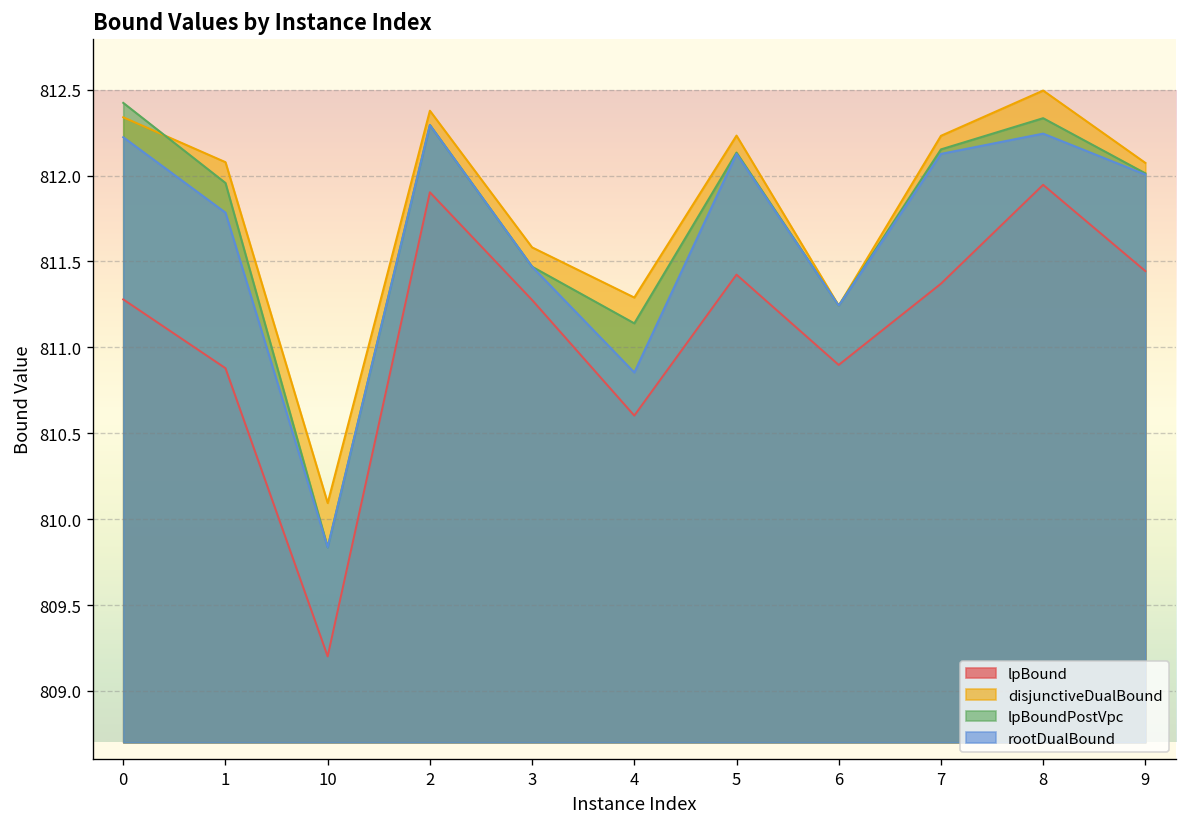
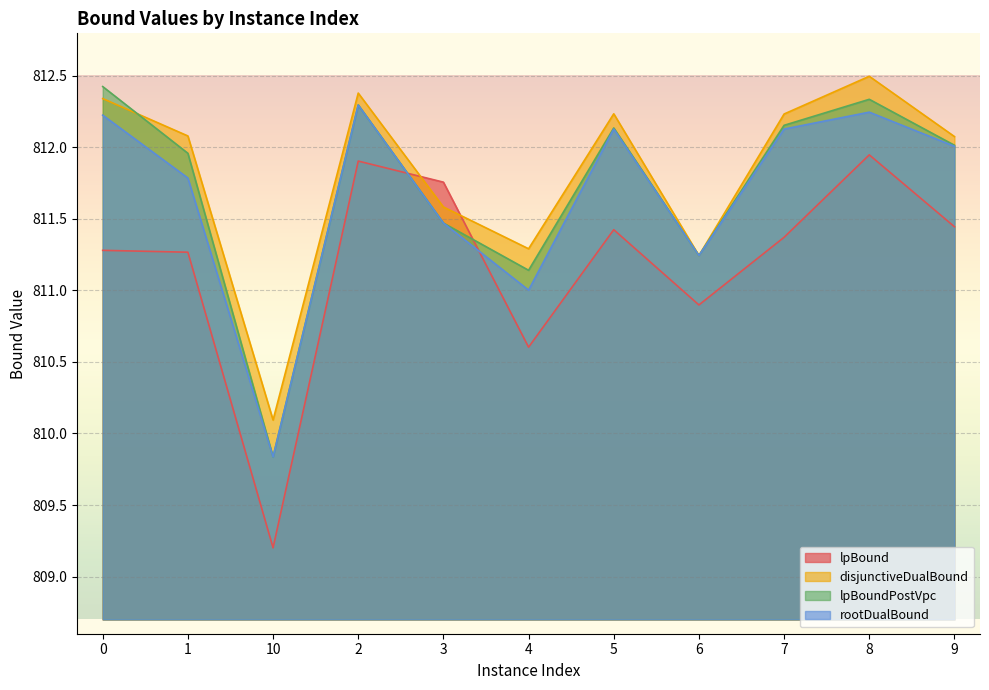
lpBound, 1: 810.88 -> 811.27
lpBound, 3: 811.28 -> 811.76
rootDualBound, 4: 810.85 -> 811.00
